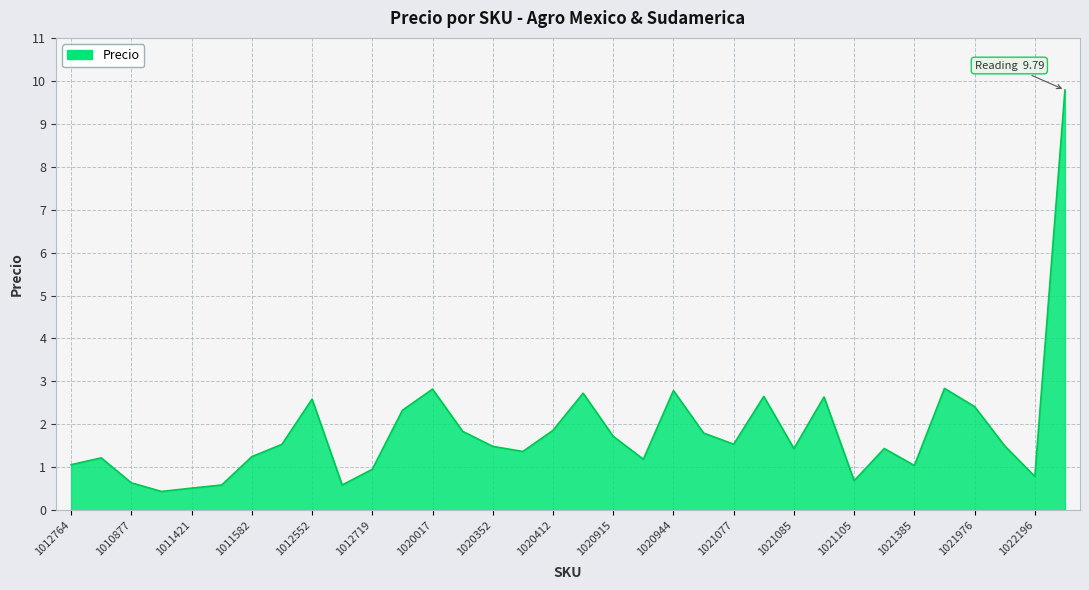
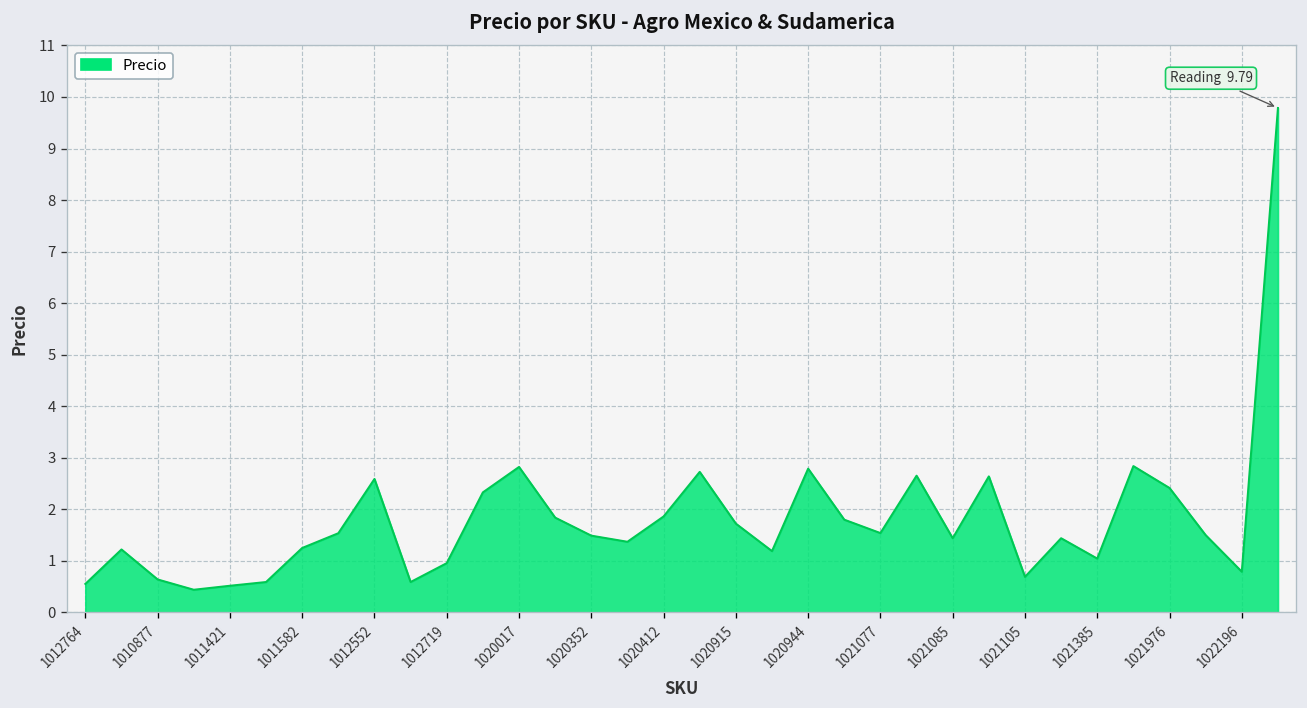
1012764: 1.1 -> 0.6
